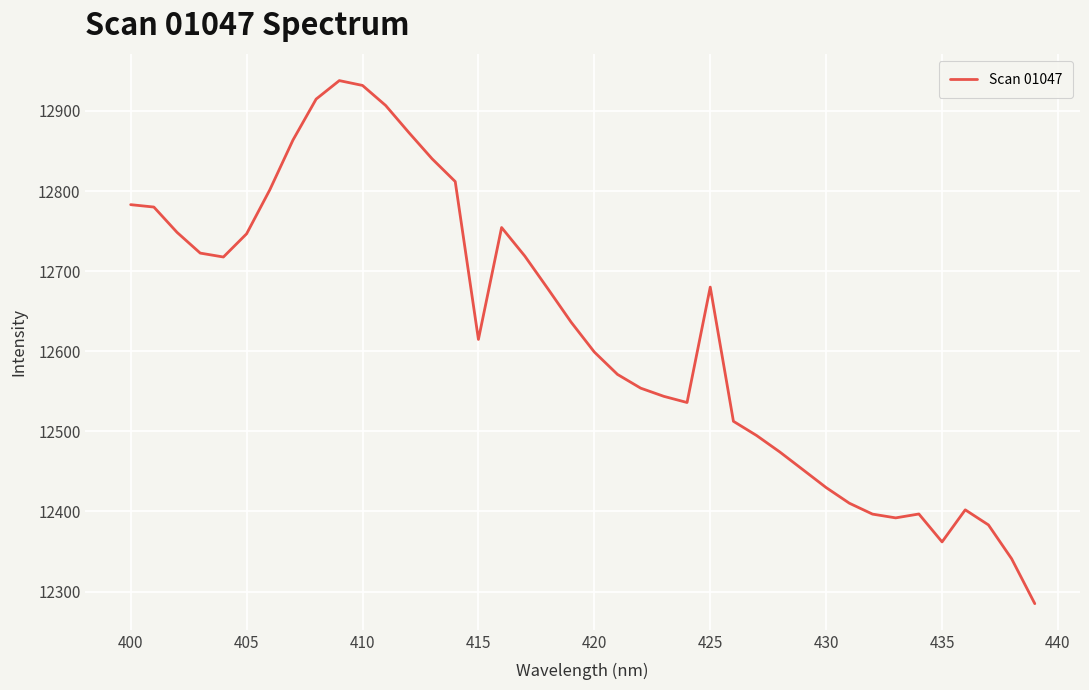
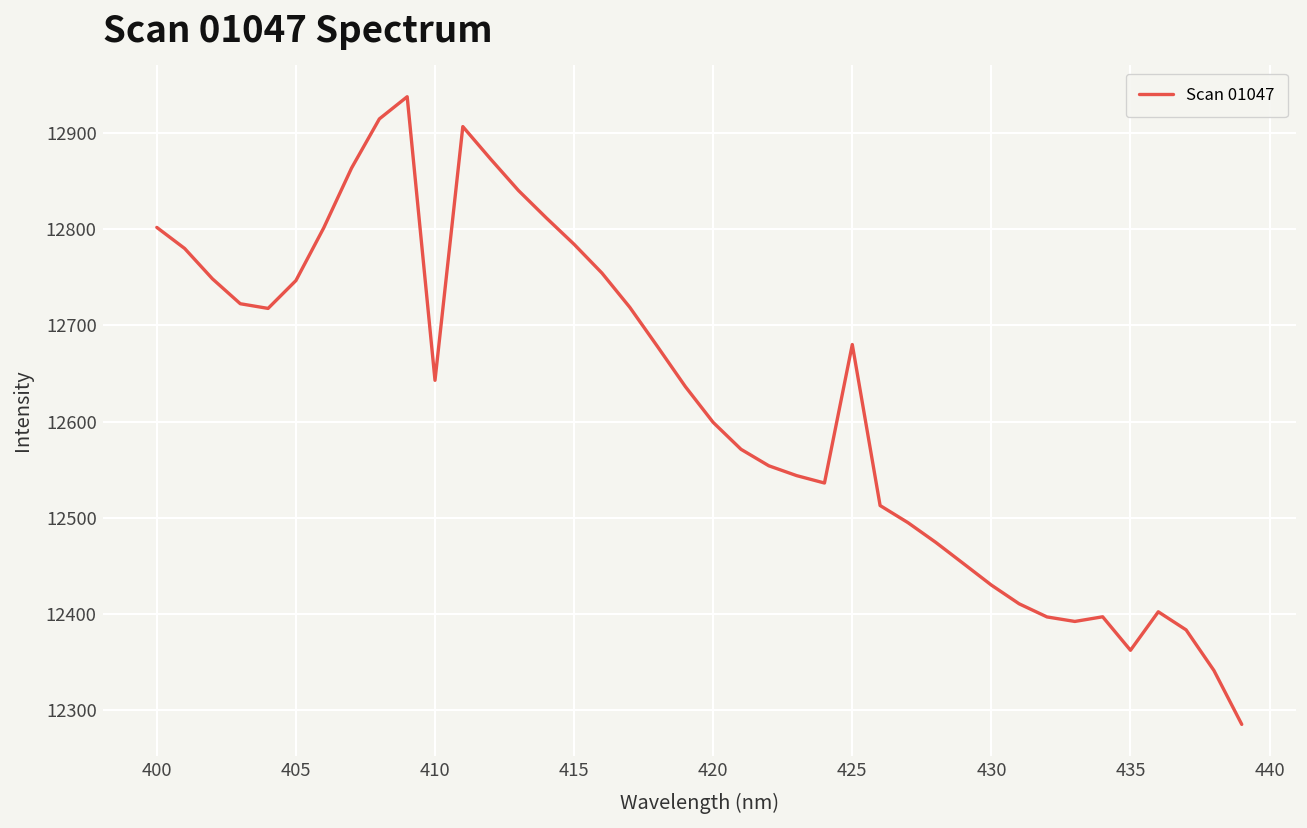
400: 12780 -> 12800
410: 12930 -> 12640
415: 12610 -> 12780
